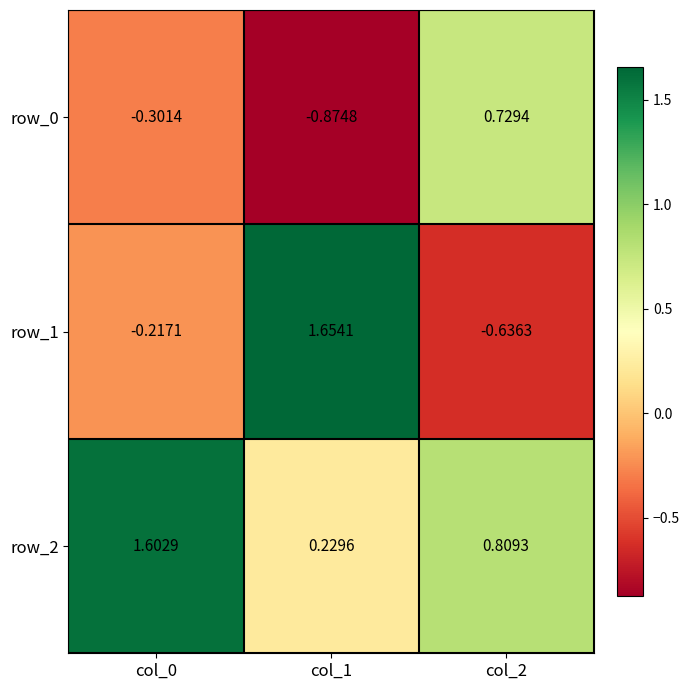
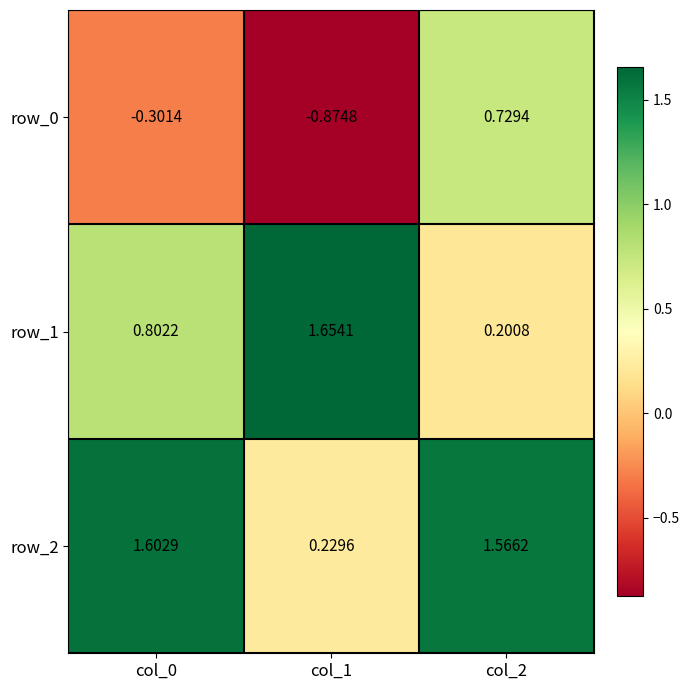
row_1, col_0: -0.2171 -> 0.8022
row_1, col_2: -0.6363 -> 0.2008
row_2, col_2: 0.8093 -> 1.5662
